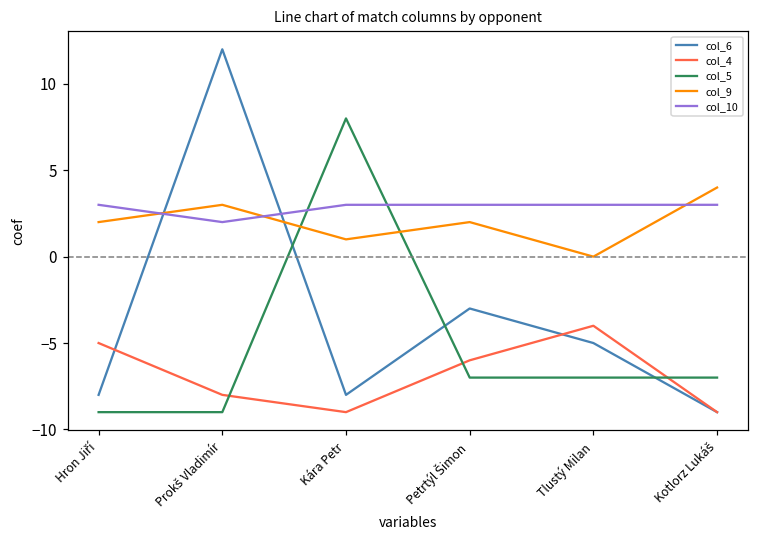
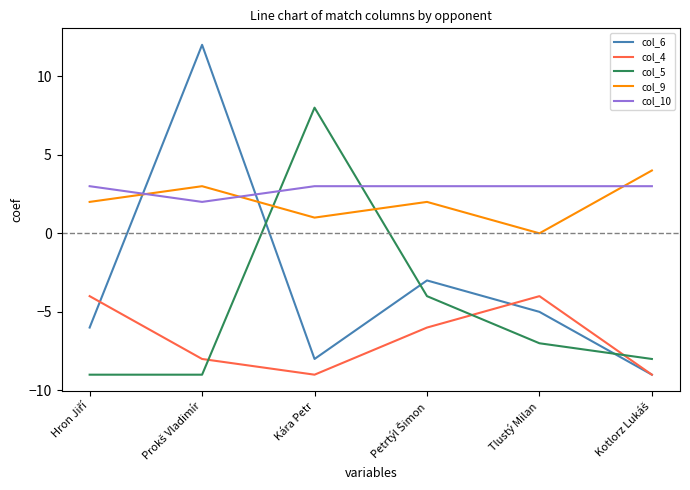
col_6, Hron Jiří: -8 -> -6
col_4, Hron Jiří: -5 -> -4
col_5, Petrtýl Šimon: -7 -> -4
col_5, Kotlorz Lukáš: -7 -> -8
